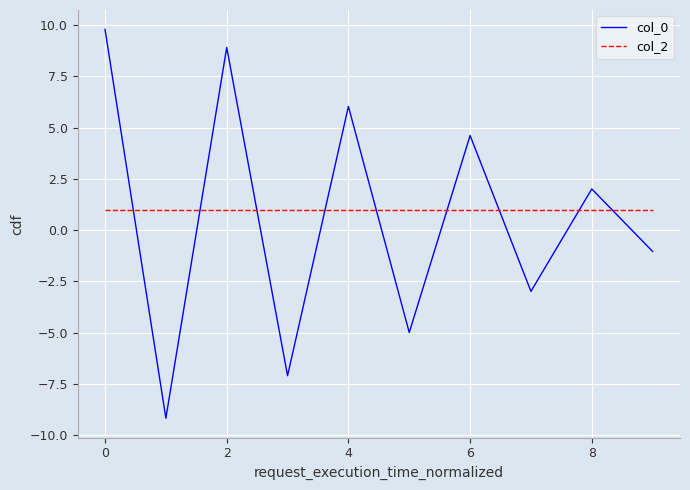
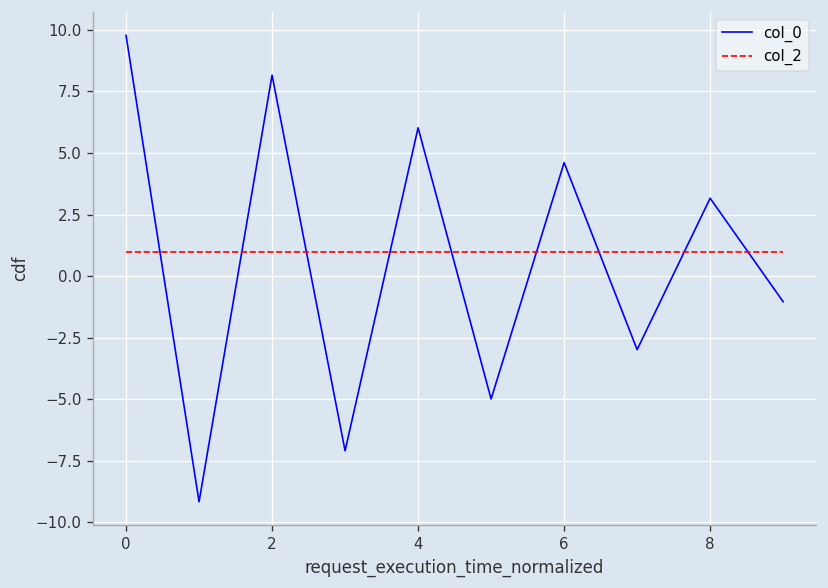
col_0, 2: 8.9 -> 8.2
col_0, 8: 2.0 -> 3.2
